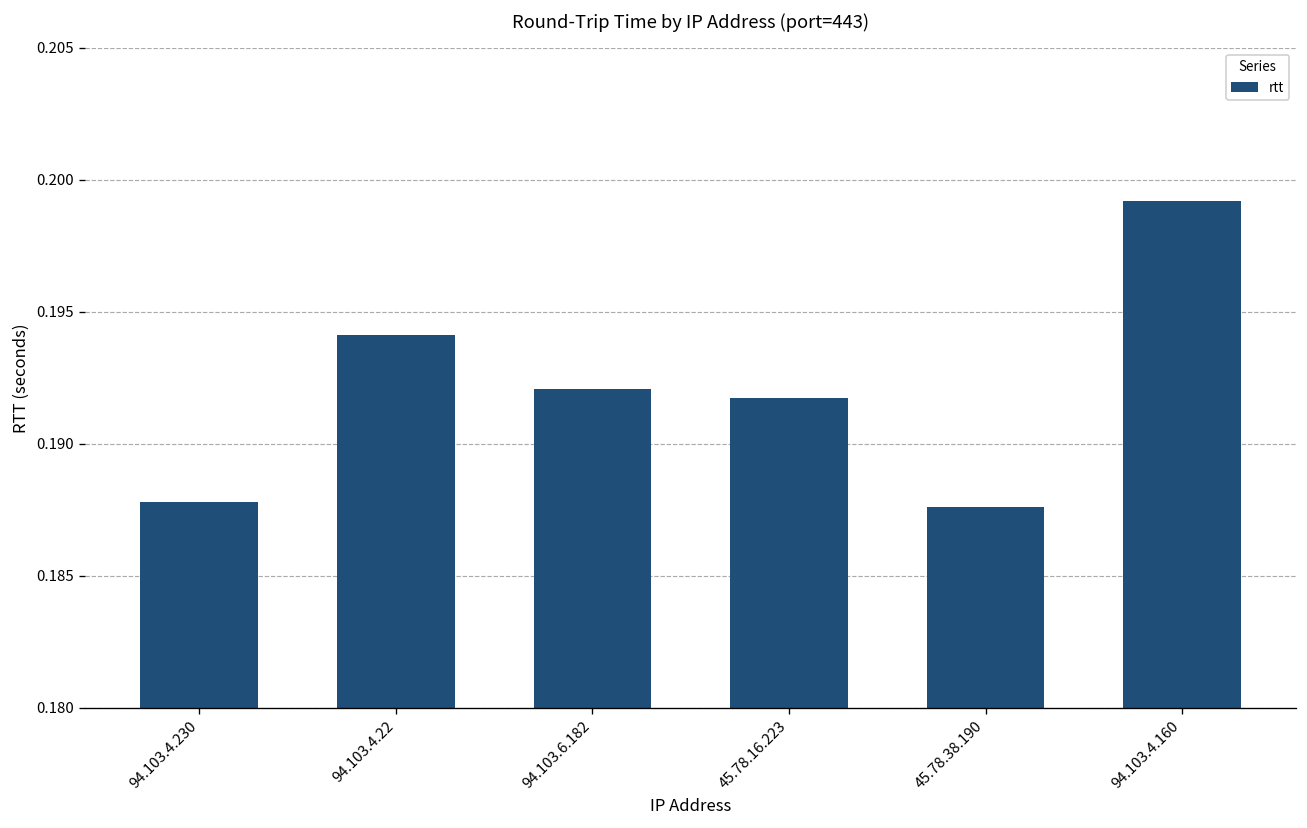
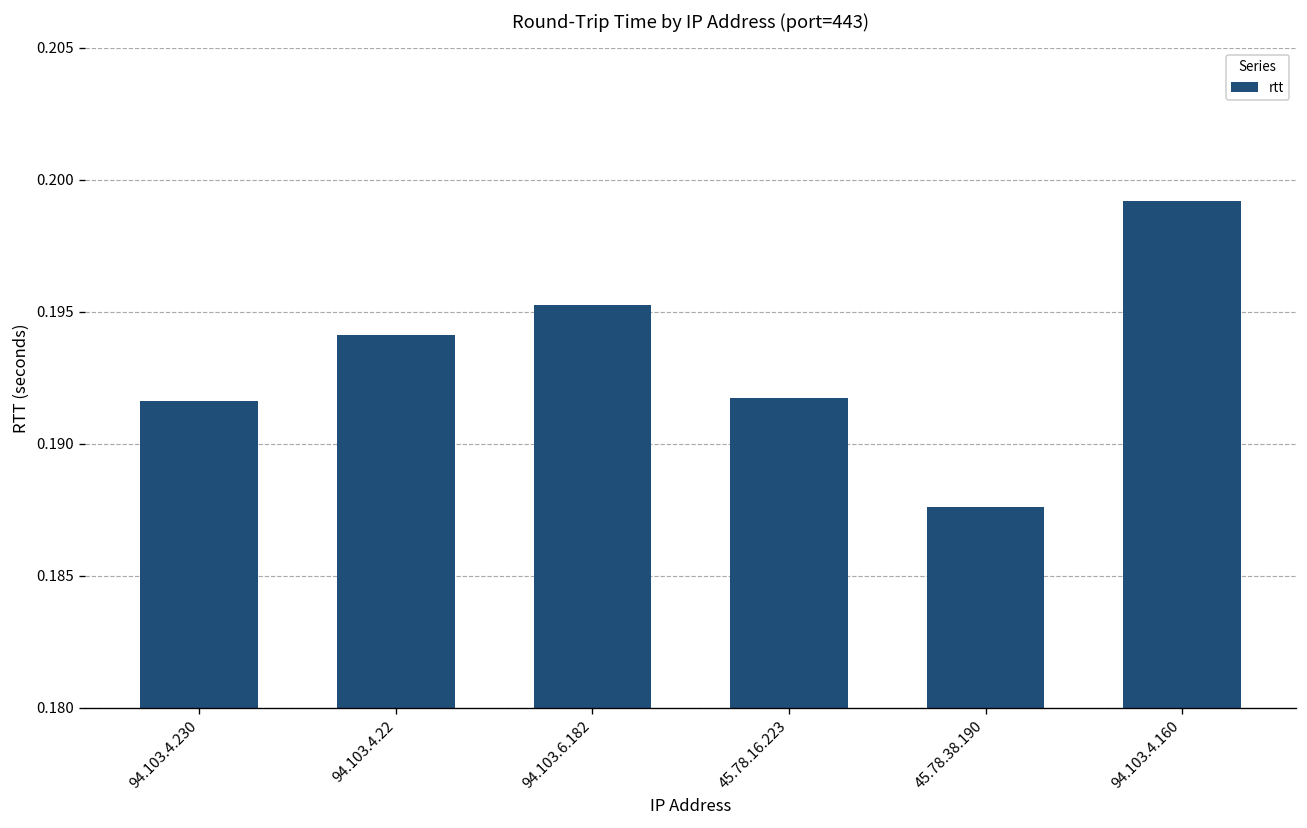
94.103.4.230: 0.1878 -> 0.1916
94.103.6.182: 0.1921 -> 0.1953
